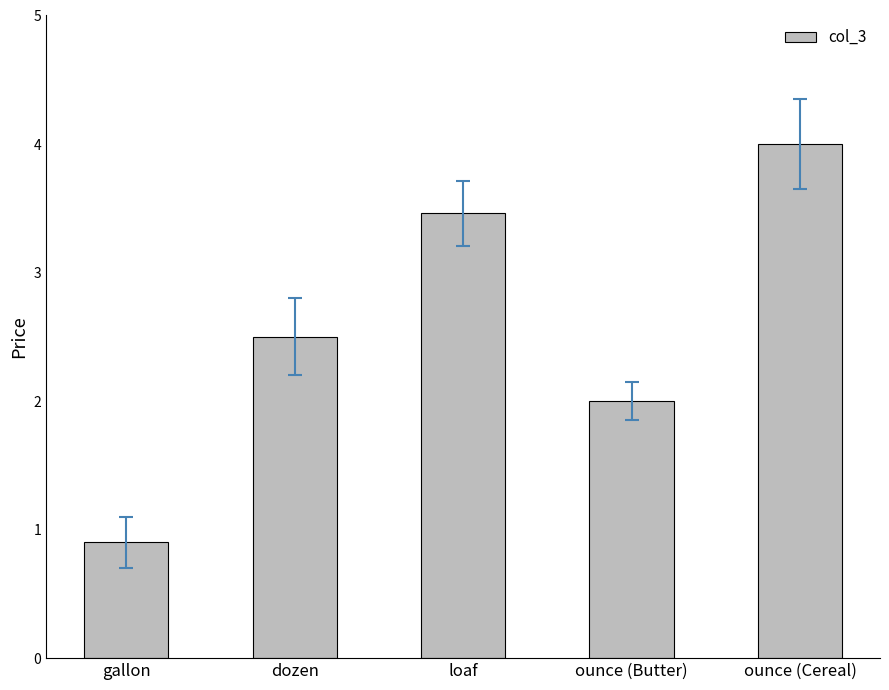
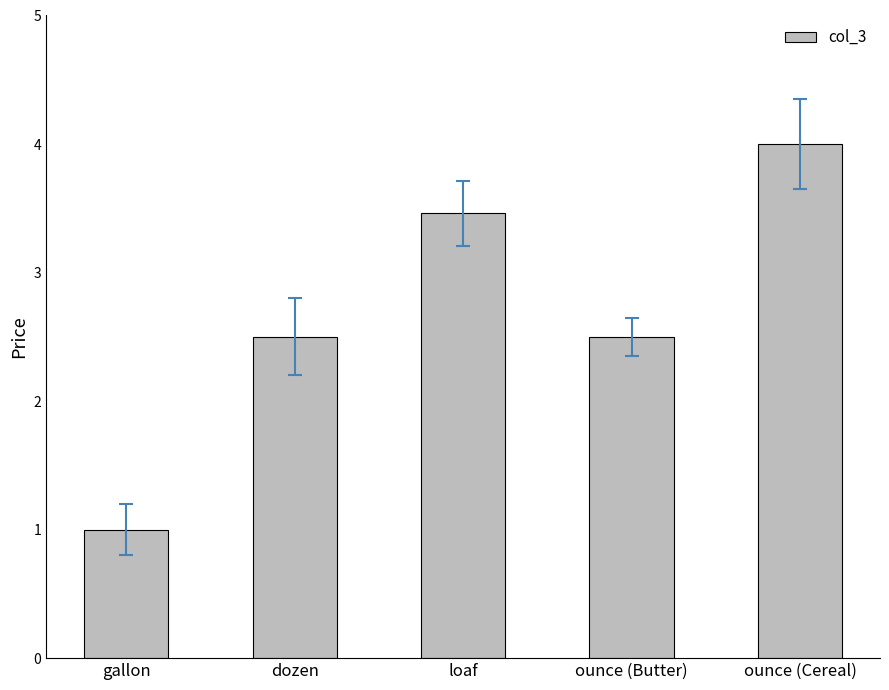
col_3, gallon: 0.9 -> 1.0
col_3, ounce (Butter): 2.0 -> 2.5
